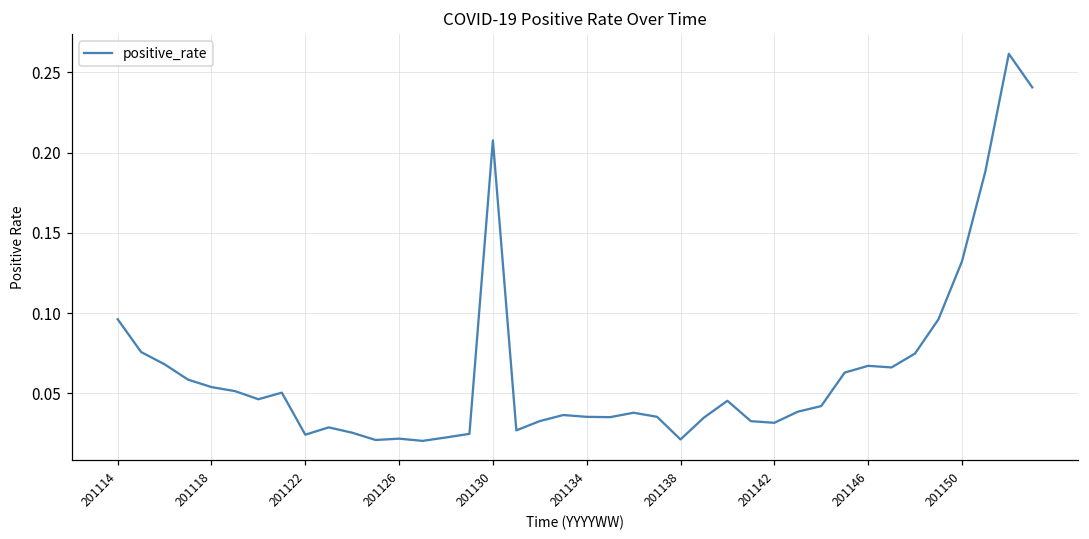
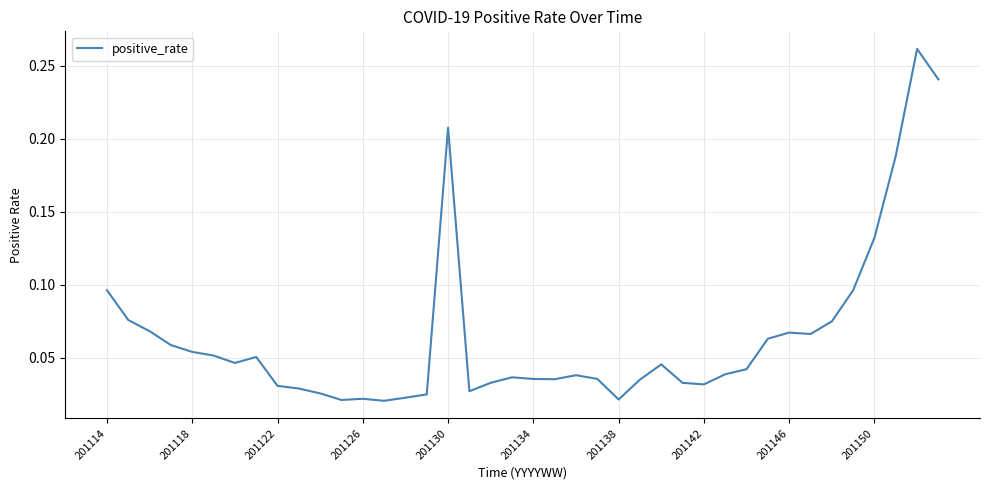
201122: 0.024 -> 0.031
